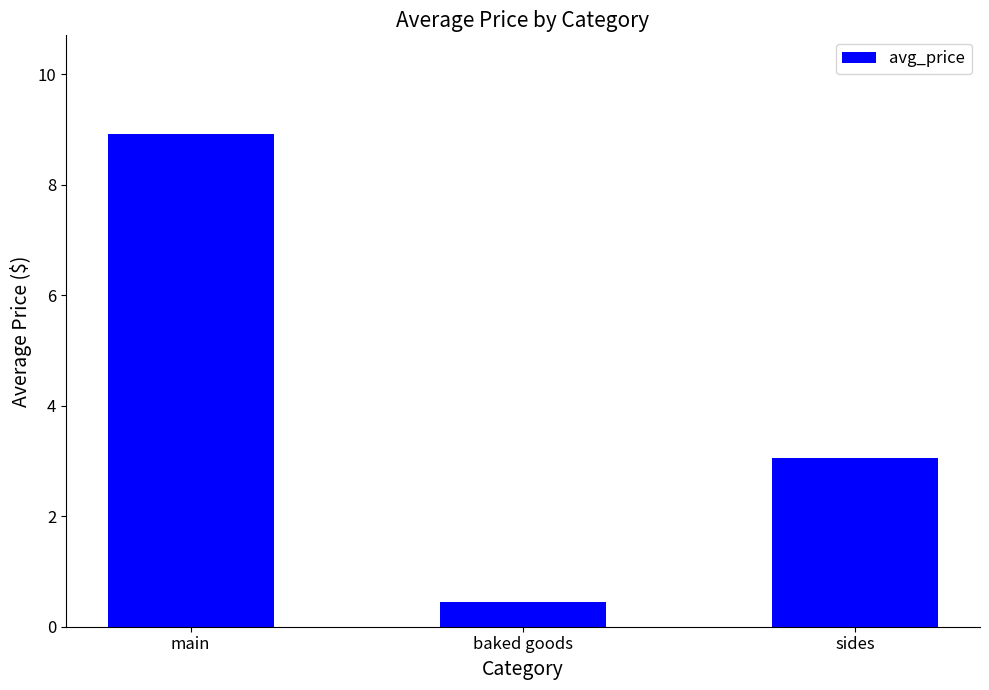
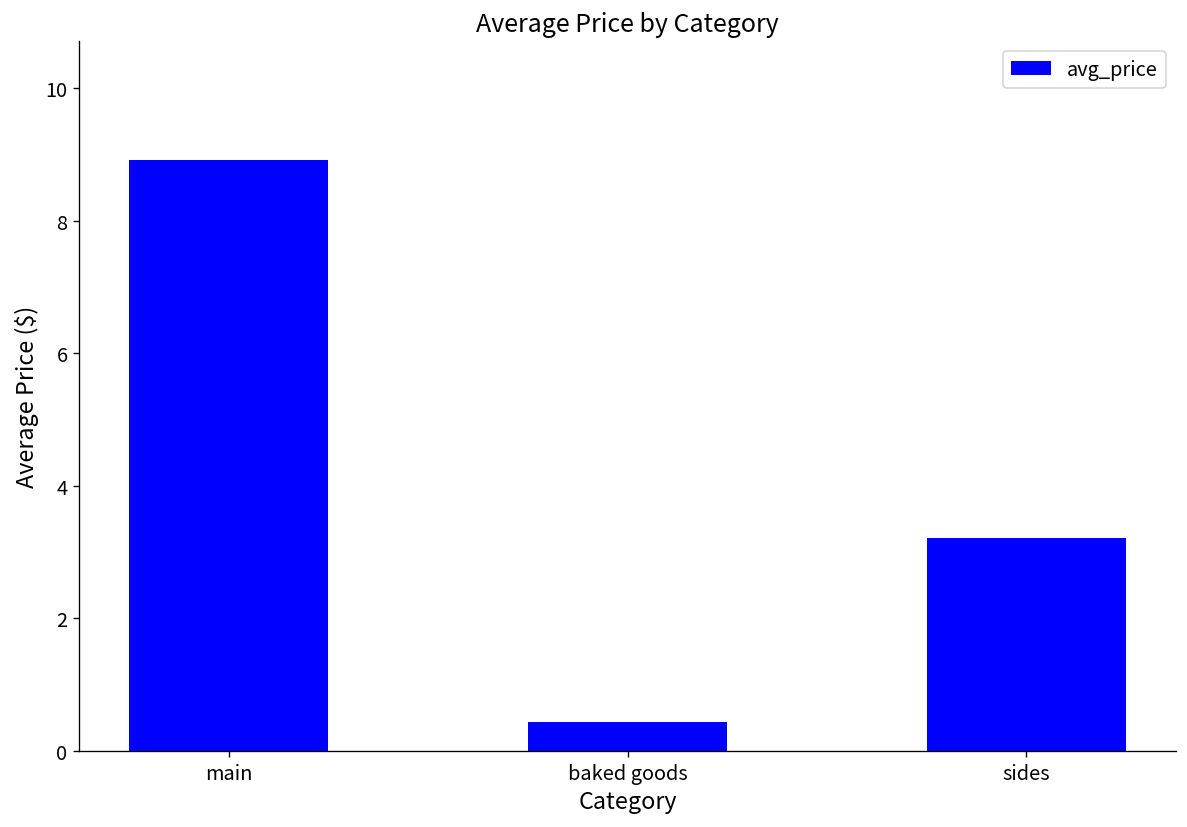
sides: 3.1 -> 3.2
